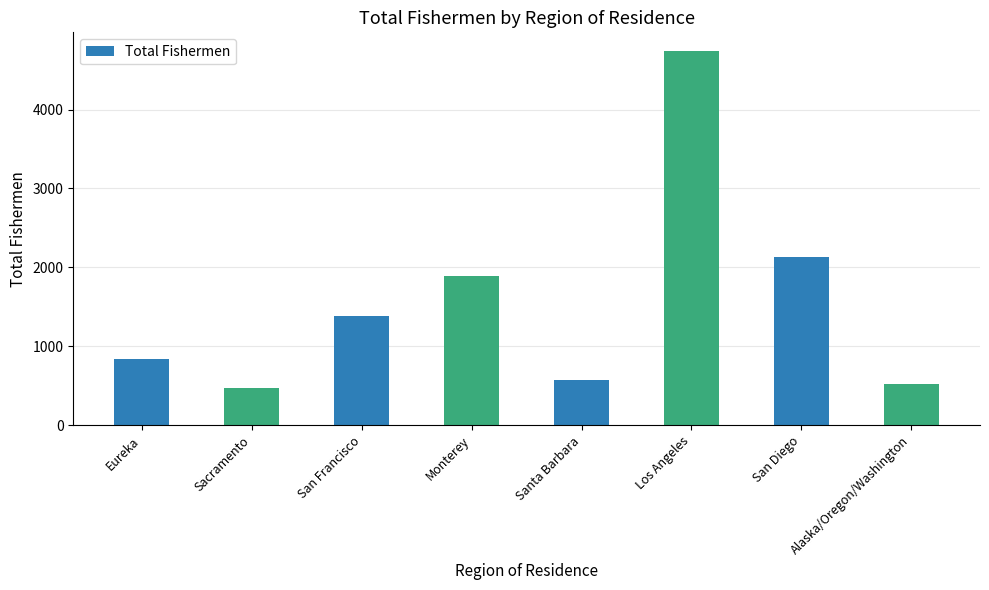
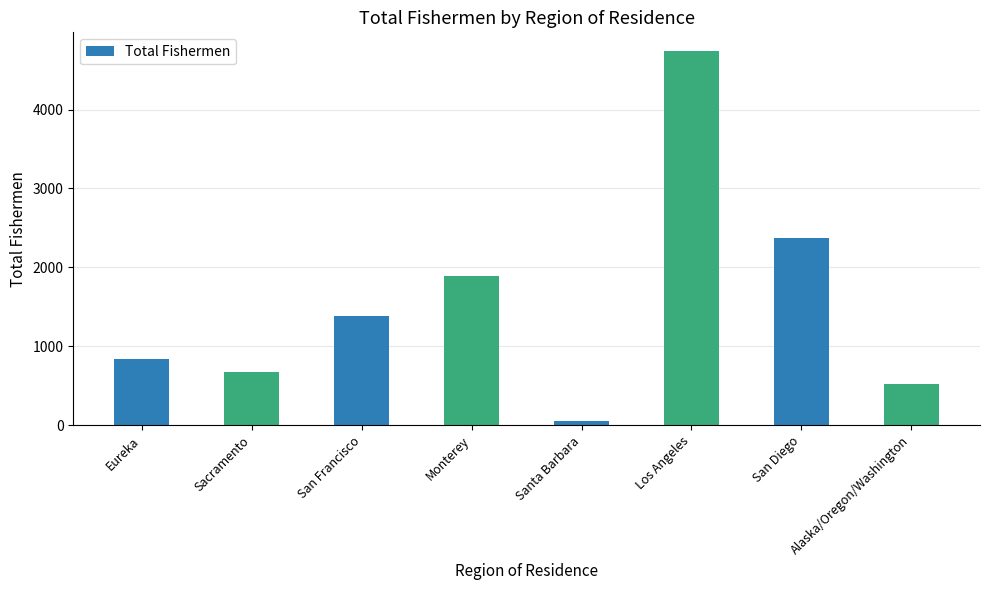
Sacramento: 500 -> 700
Santa Barbara: 600 -> 100
San Diego: 2100 -> 2400
